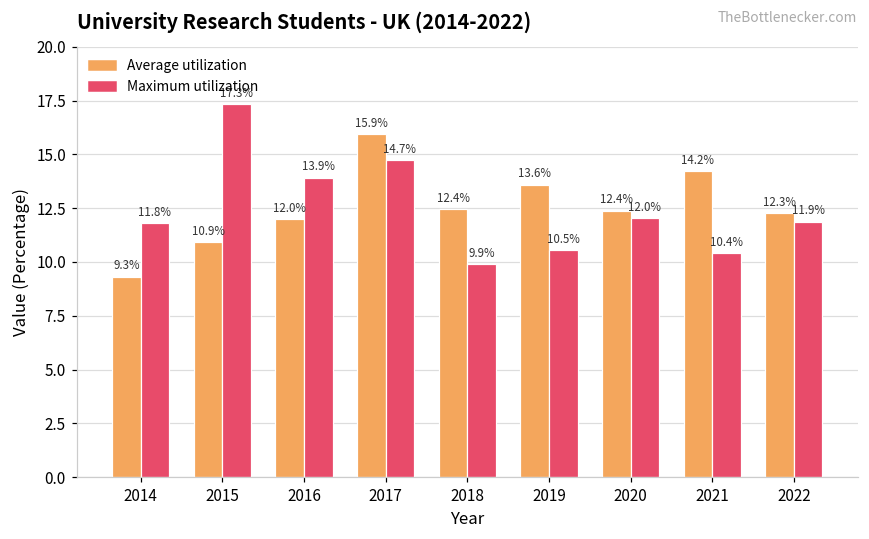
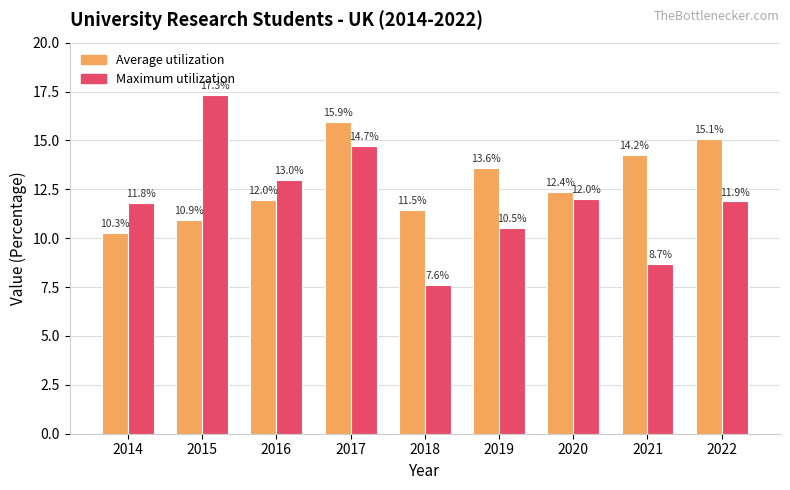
Average utilization, 2014: 9.3% -> 10.3%
Maximum utilization, 2016: 13.9% -> 13.0%
Average utilization, 2018: 12.4% -> 11.5%
Maximum utilization, 2018: 9.9% -> 7.6%
Maximum utilization, 2021: 10.4% -> 8.7%
Average utilization, 2022: 12.3% -> 15.1%
